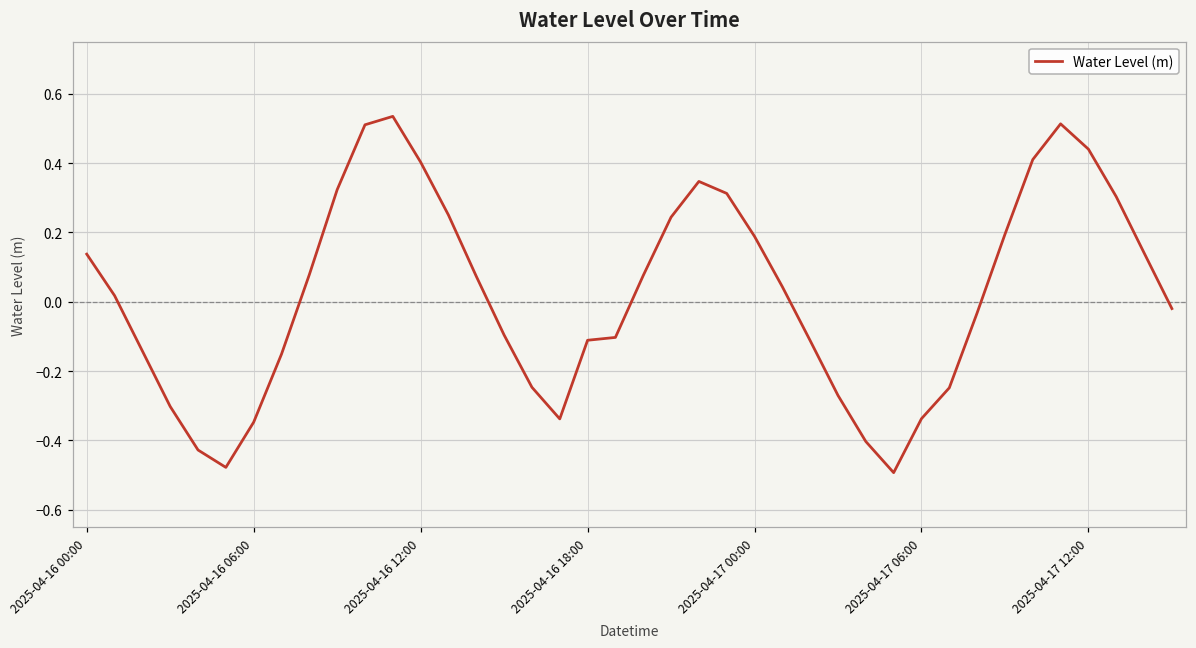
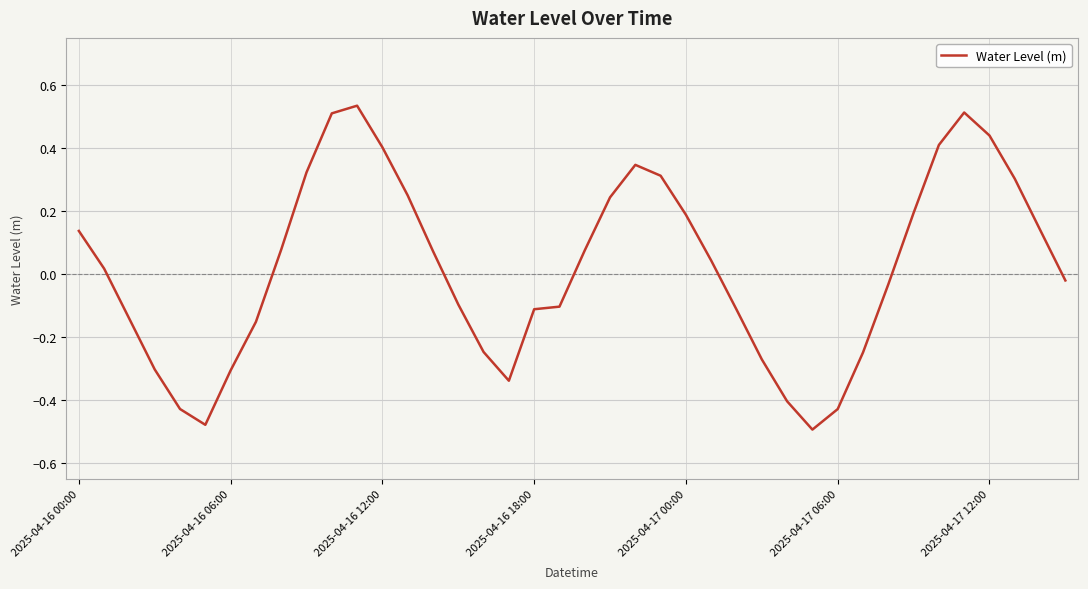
2025-04-16 06:00: -0.35 -> -0.31
2025-04-17 06:00: -0.34 -> -0.43
